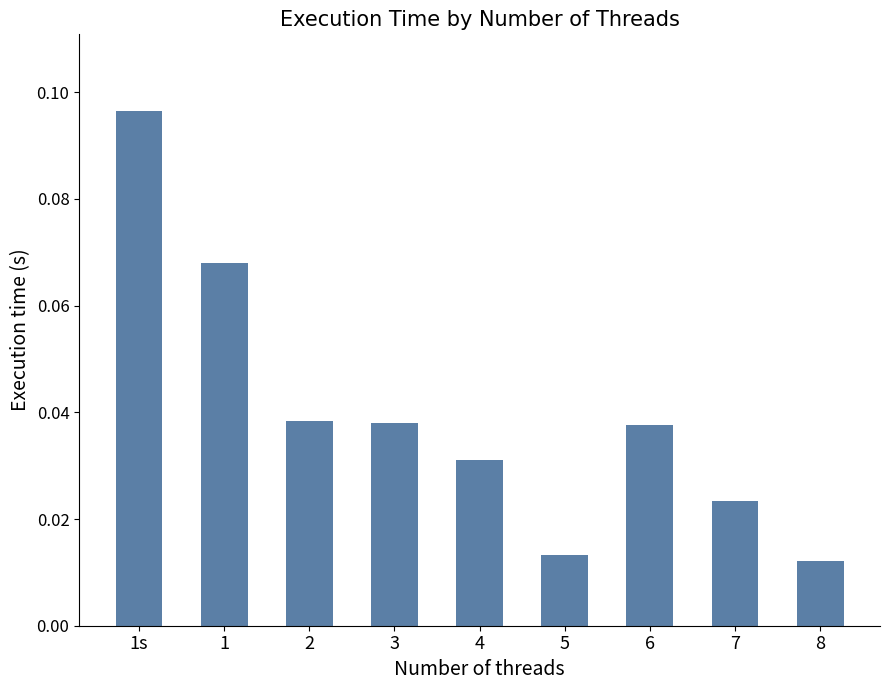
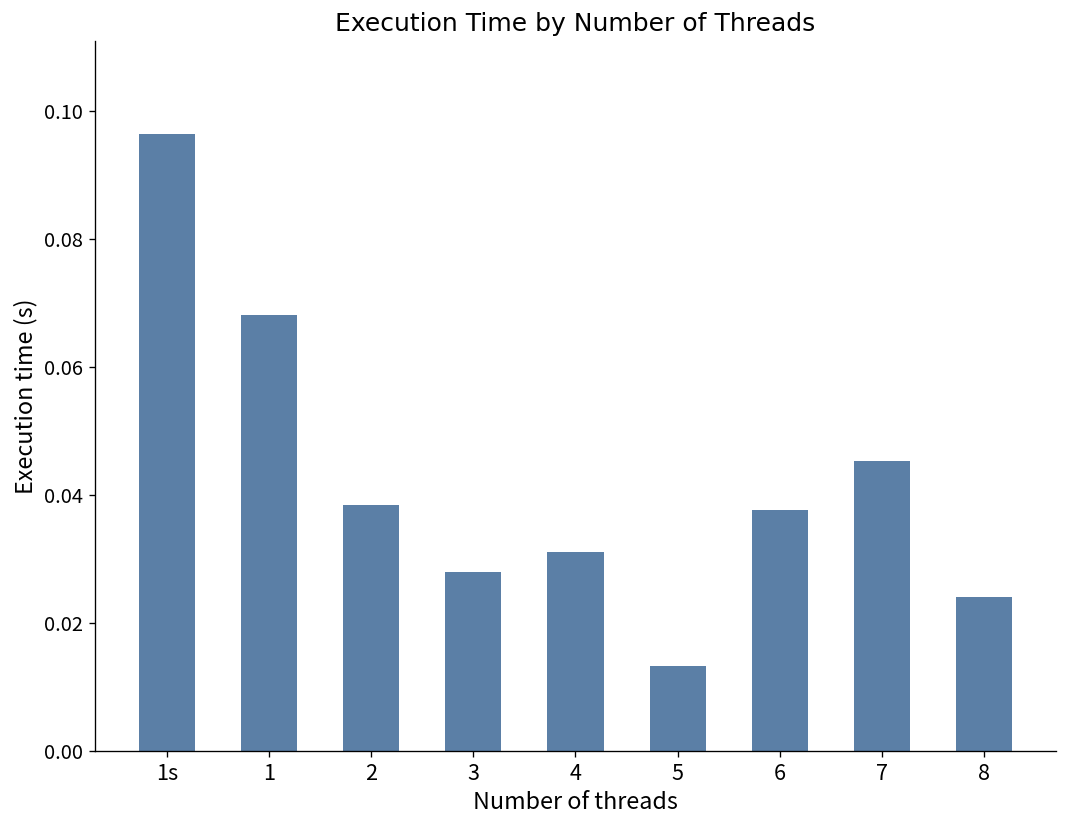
3: 0.038 -> 0.028
7: 0.023 -> 0.045
8: 0.012 -> 0.024
